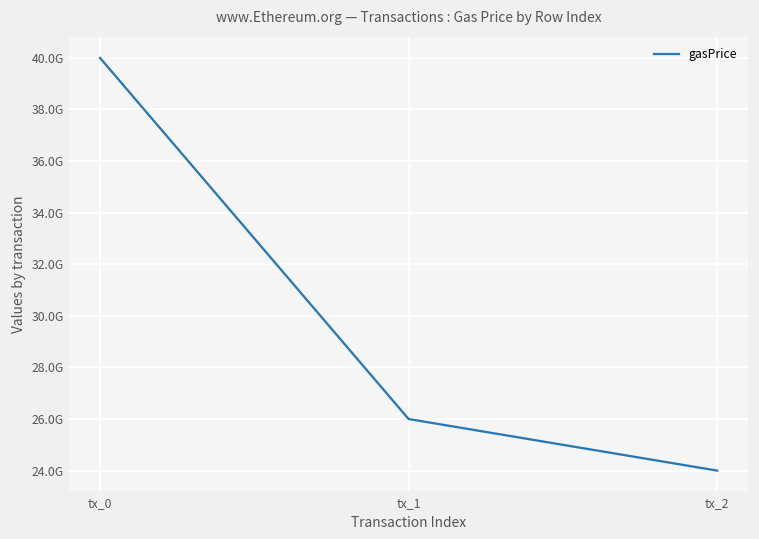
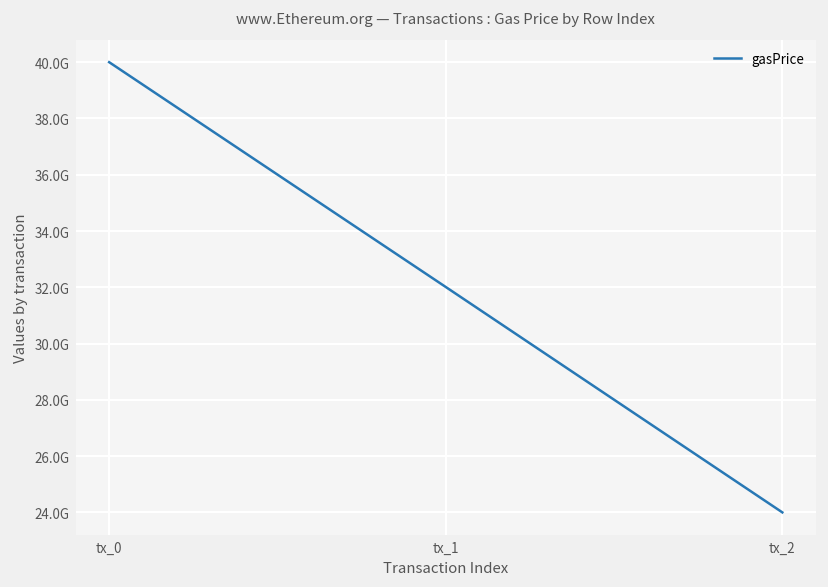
tx_1: 26000000000 -> 32000000000
